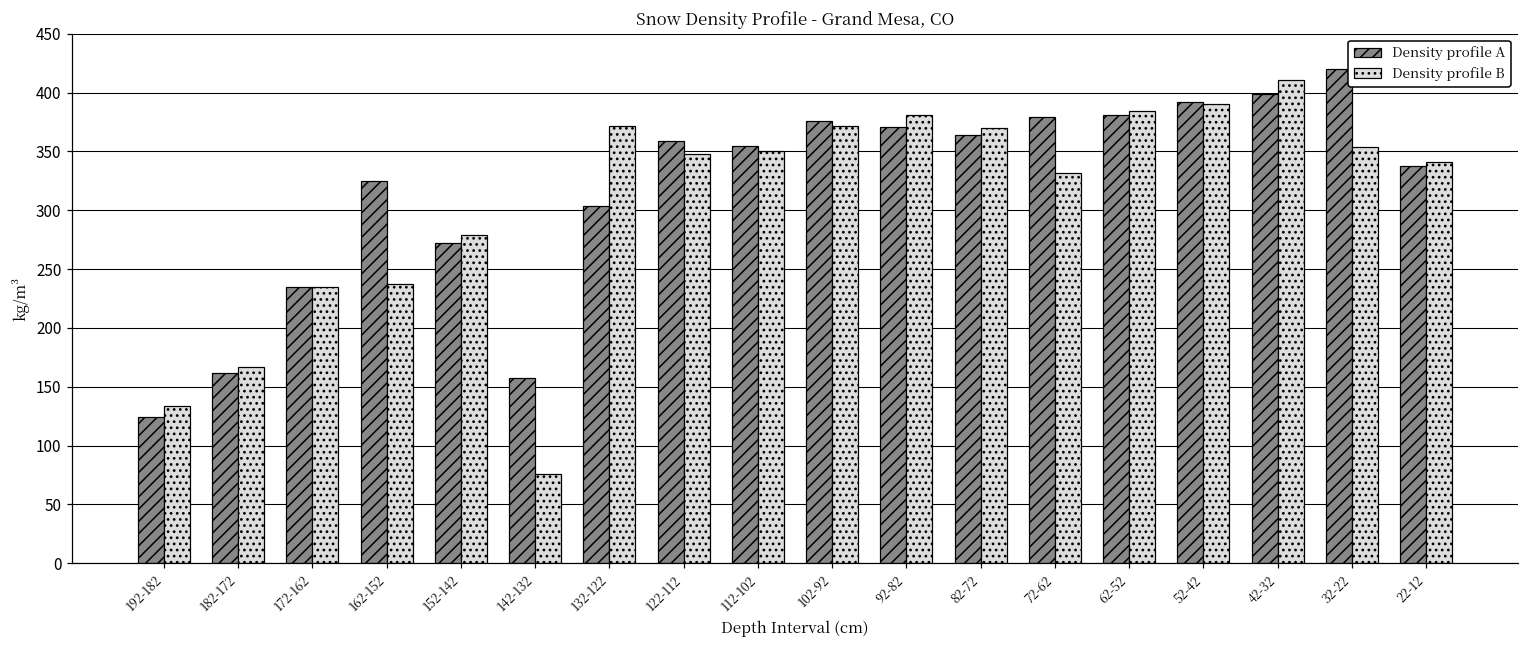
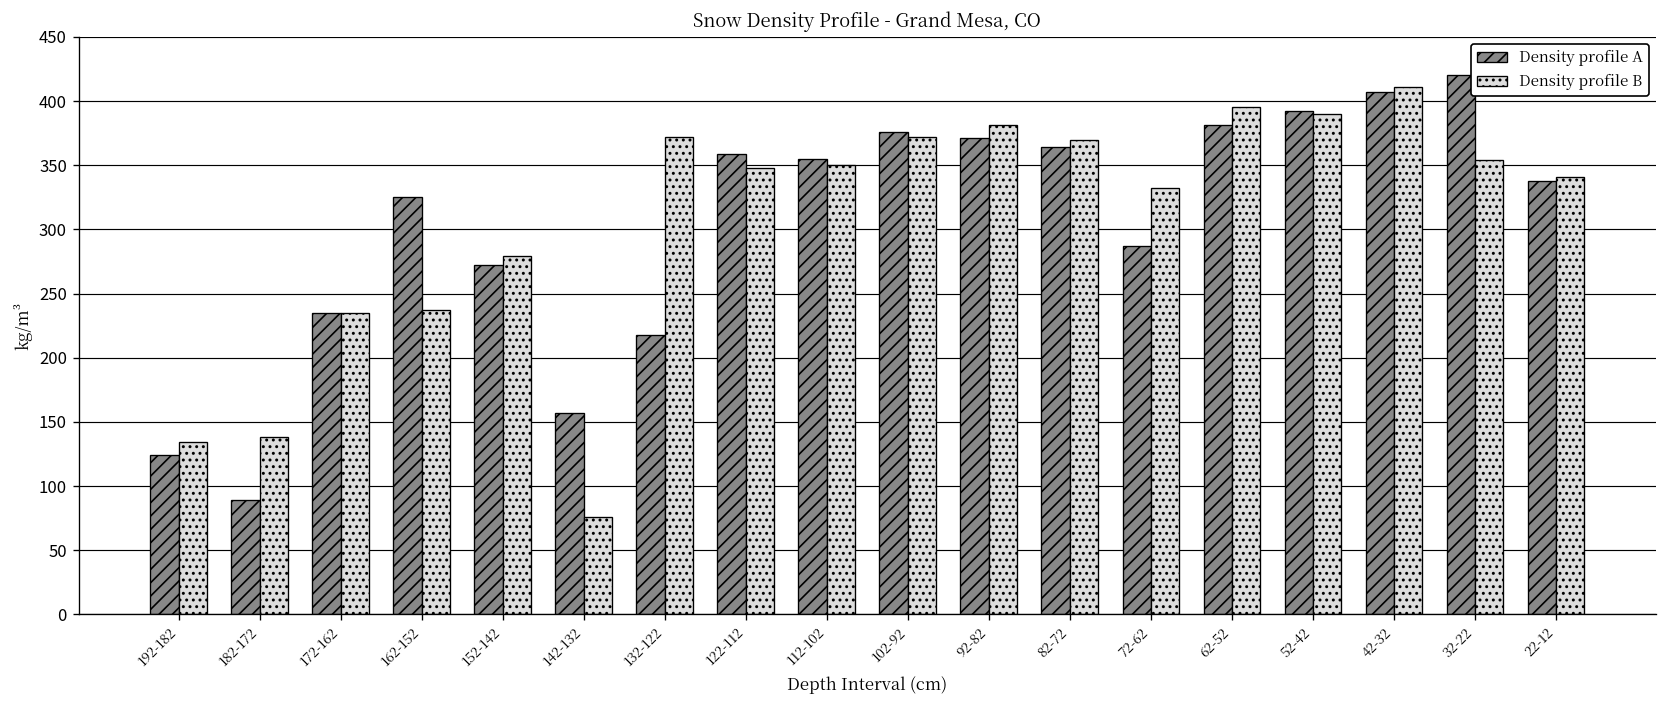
Density profile A, 182-172: 162 -> 89
Density profile B, 182-172: 167 -> 138
Density profile A, 132-122: 304 -> 218
Density profile A, 72-62: 379 -> 287
Density profile B, 62-52: 384 -> 395
Density profile A, 42-32: 399 -> 407
